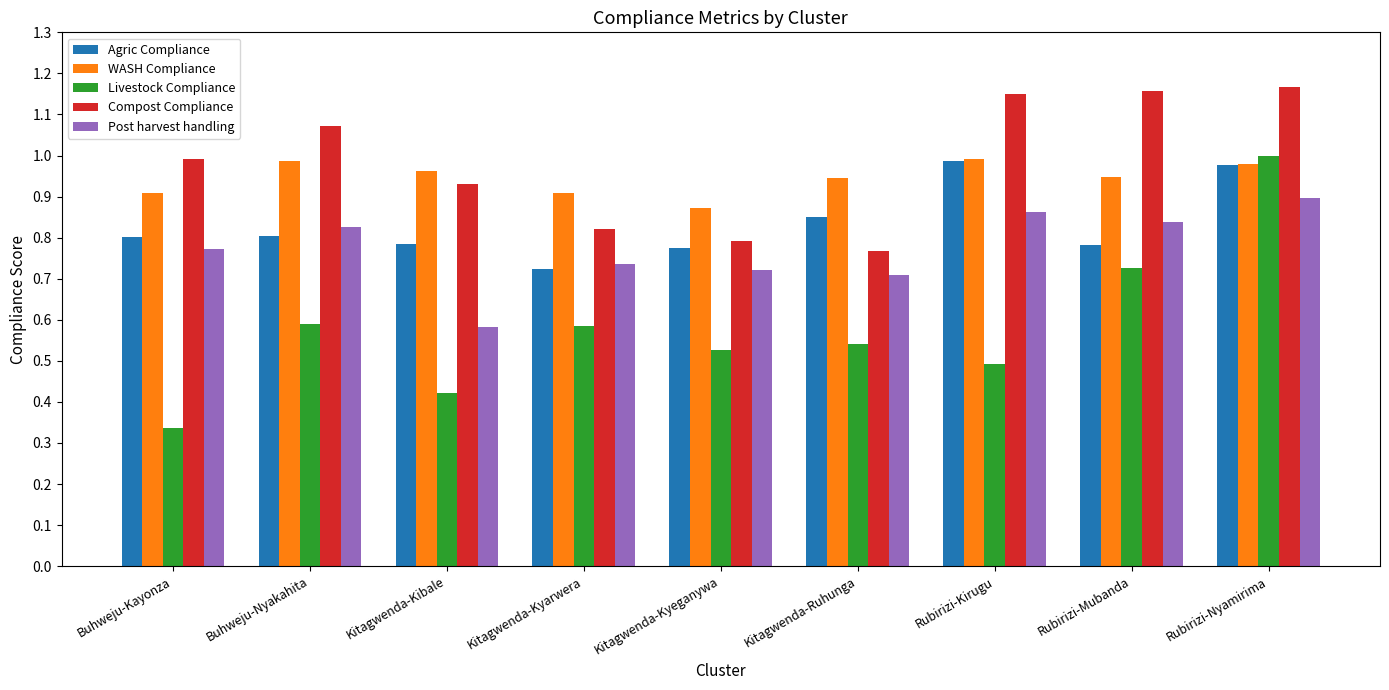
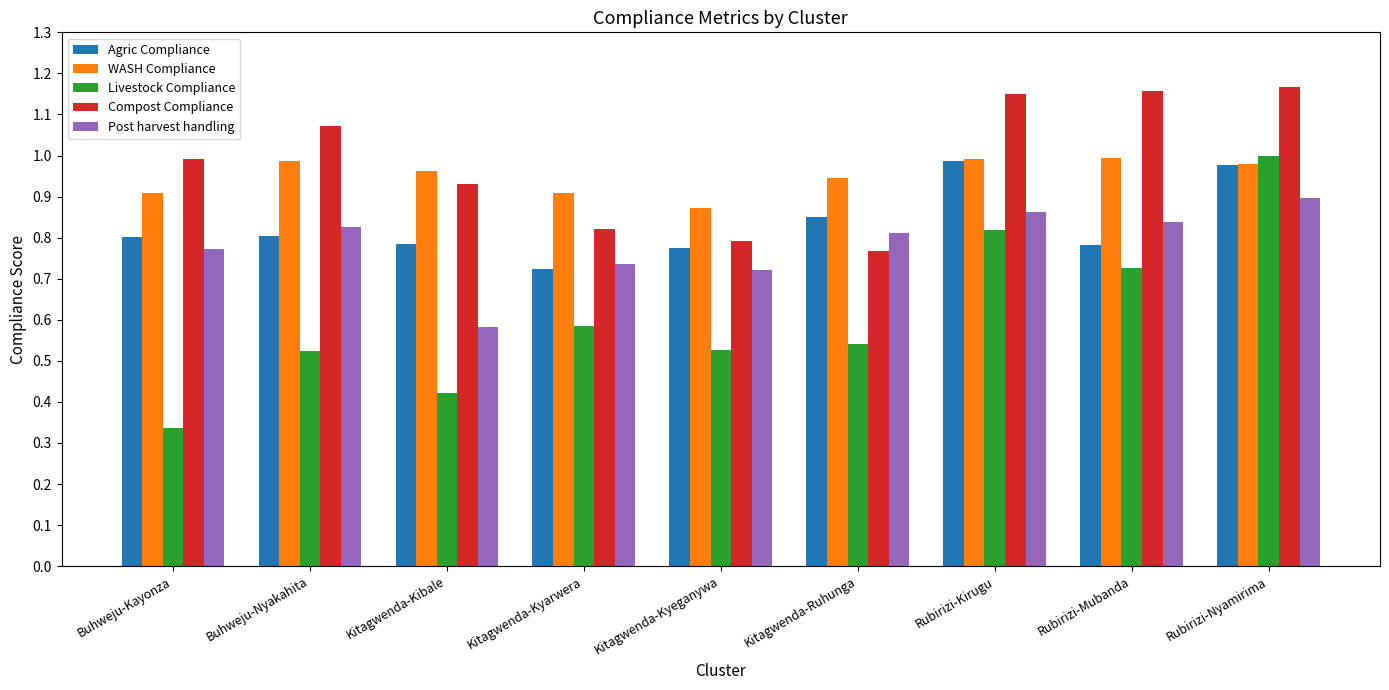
Livestock Compliance, Buhweju-Nyakahita: 0.59 -> 0.52
Post harvest handling, Kitagwenda-Ruhunga: 0.71 -> 0.81
Livestock Compliance, Rubirizi-Kirugu: 0.49 -> 0.82
WASH Compliance, Rubirizi-Mubanda: 0.95 -> 0.99
